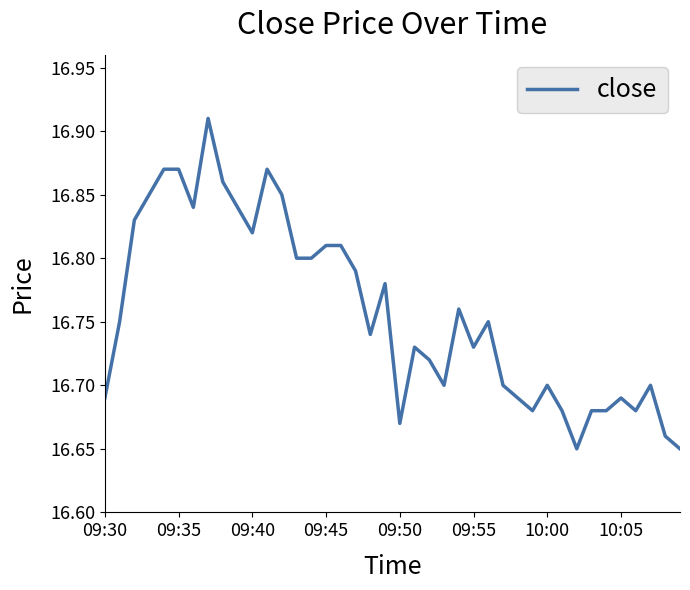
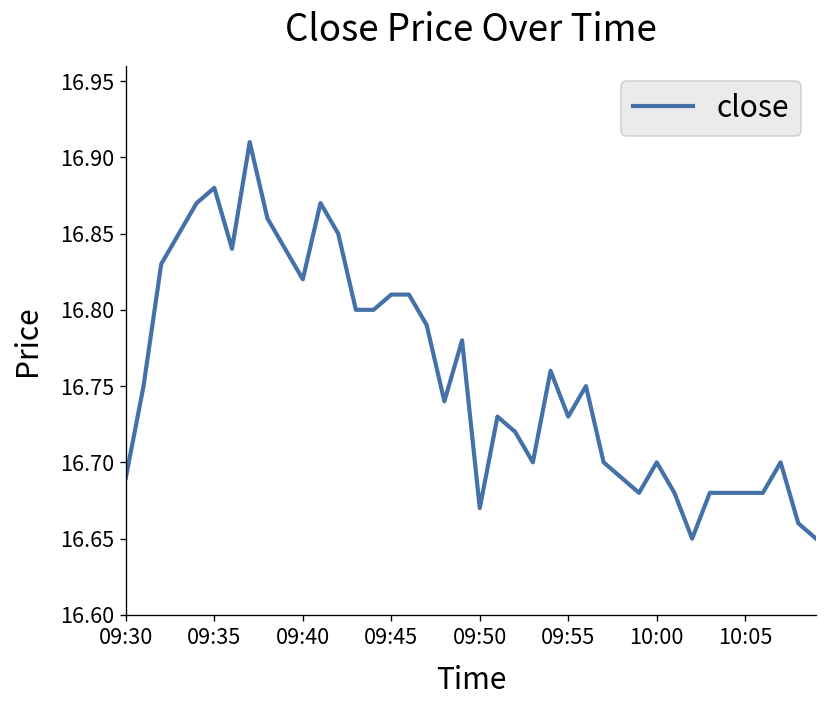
09:35: 16.87 -> 16.88
10:05: 16.69 -> 16.68
